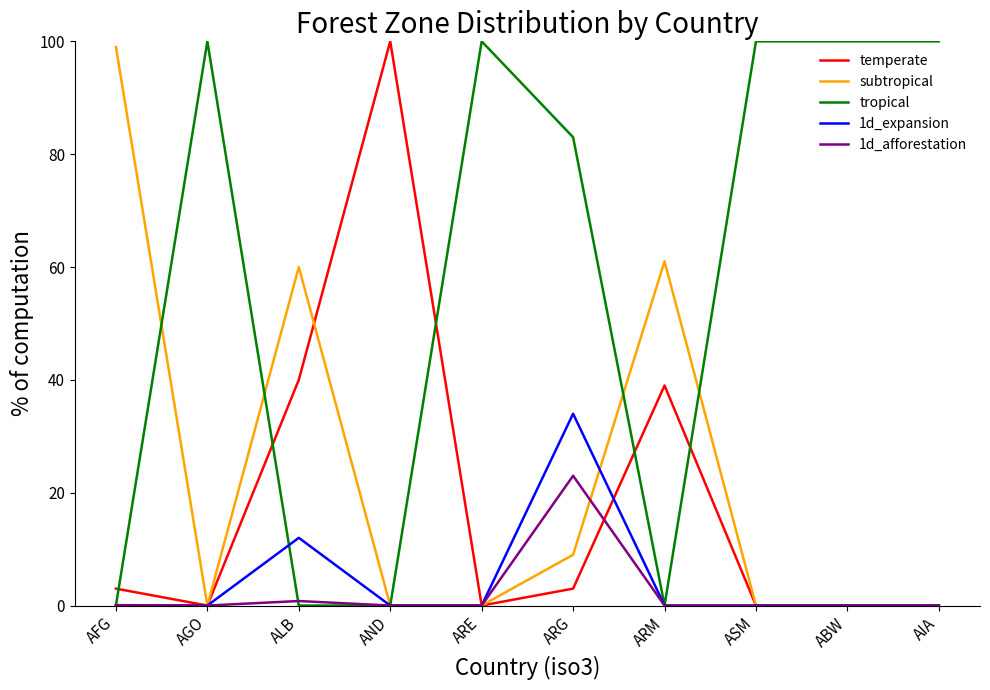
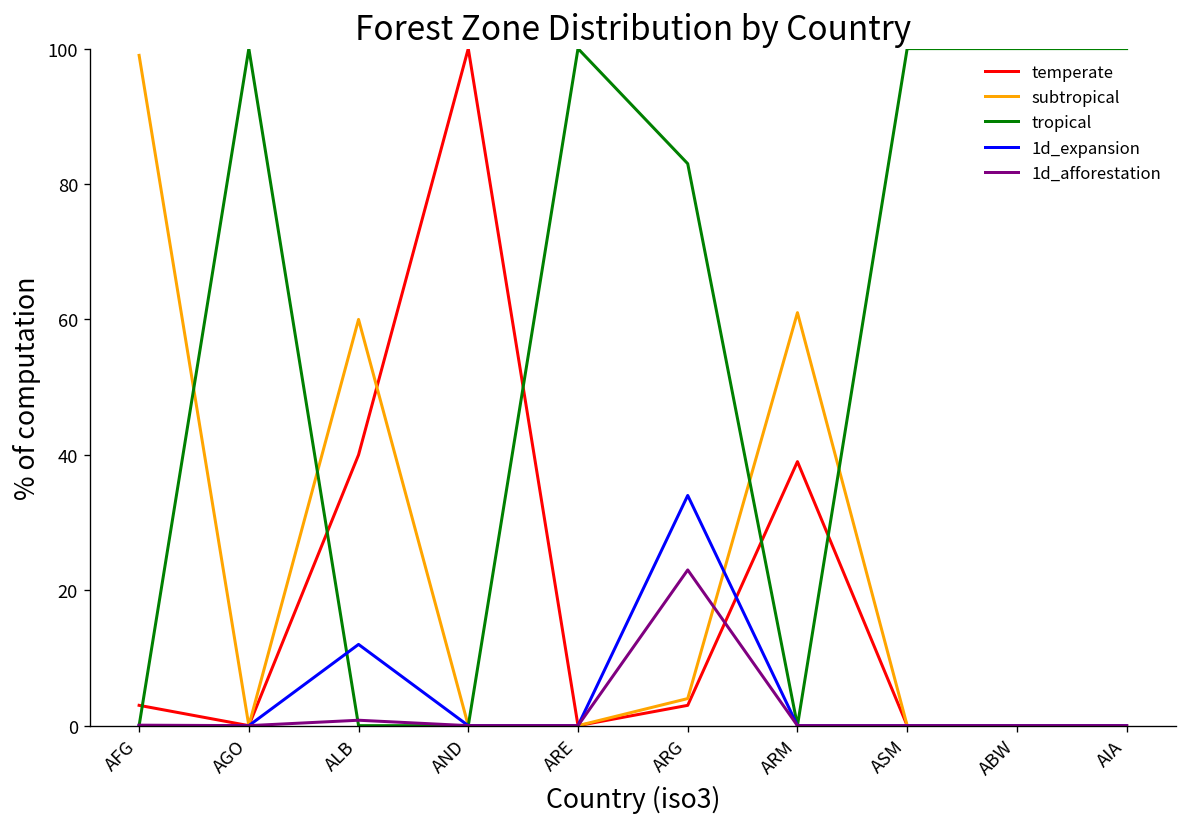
subtropical, ARG: 9 -> 4
